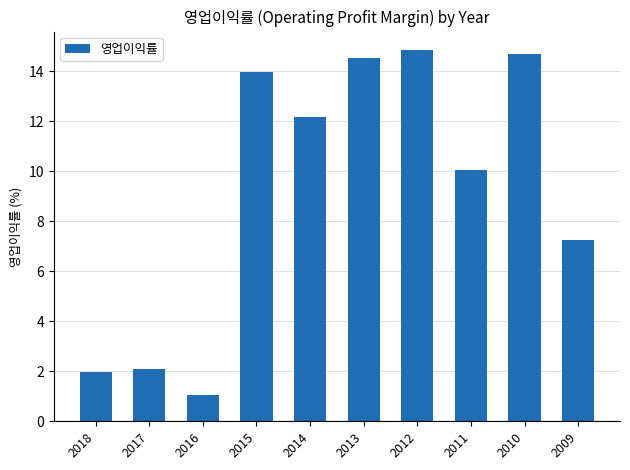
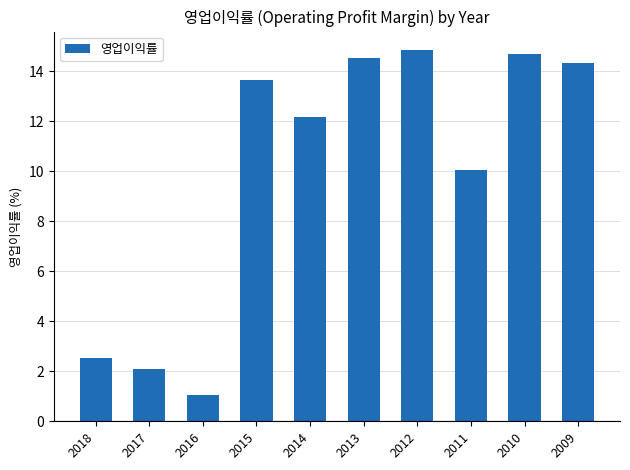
2018: 2.0 -> 2.5
2015: 14.0 -> 13.6
2009: 7.3 -> 14.3
